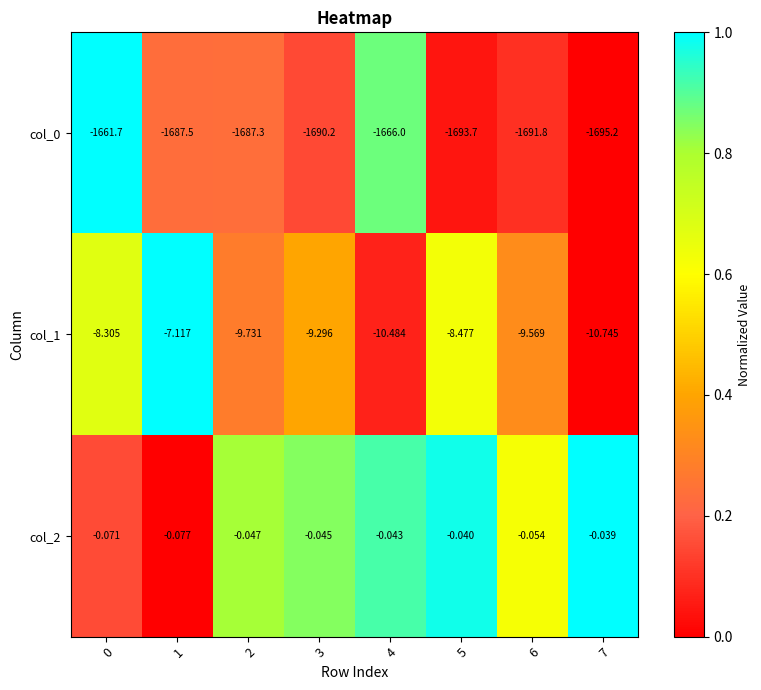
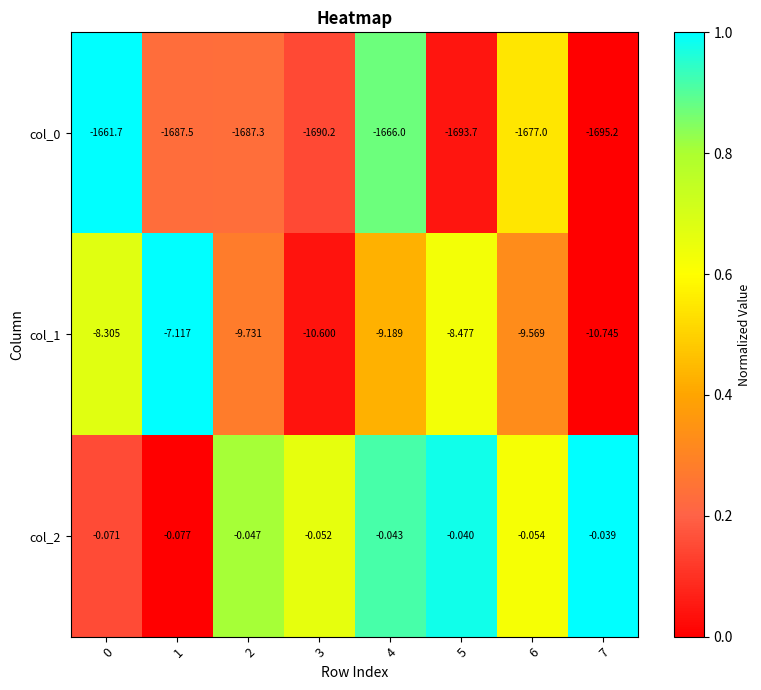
col_0, 6: -1691.8 -> -1677.0
col_1, 3: -9.296 -> -10.600
col_1, 4: -10.484 -> -9.189
col_2, 3: -0.045 -> -0.052
